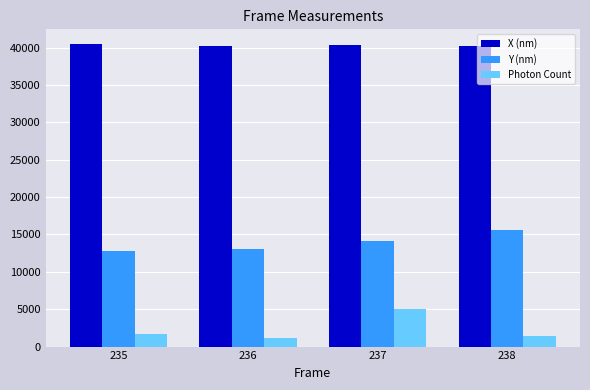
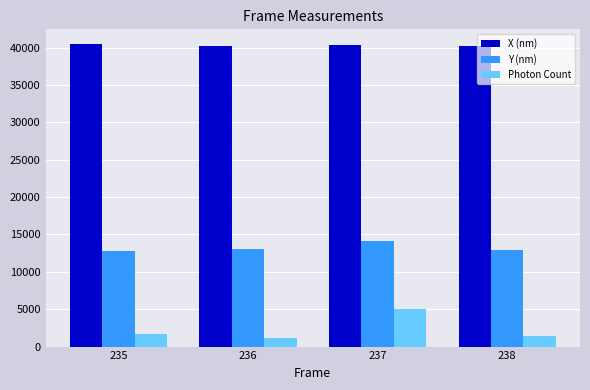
Y (nm), 238: 16000 -> 13000
